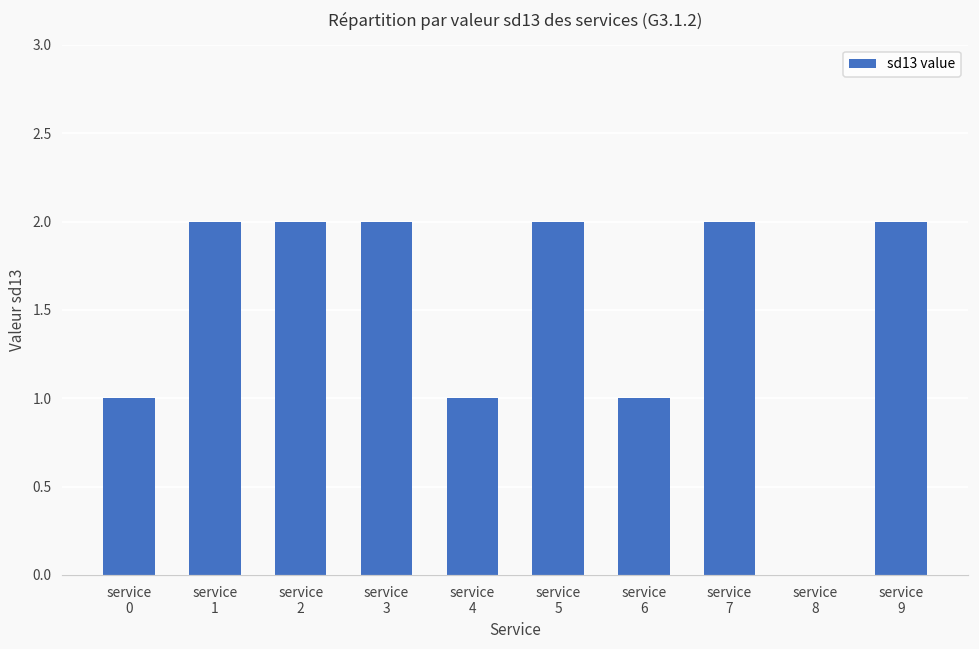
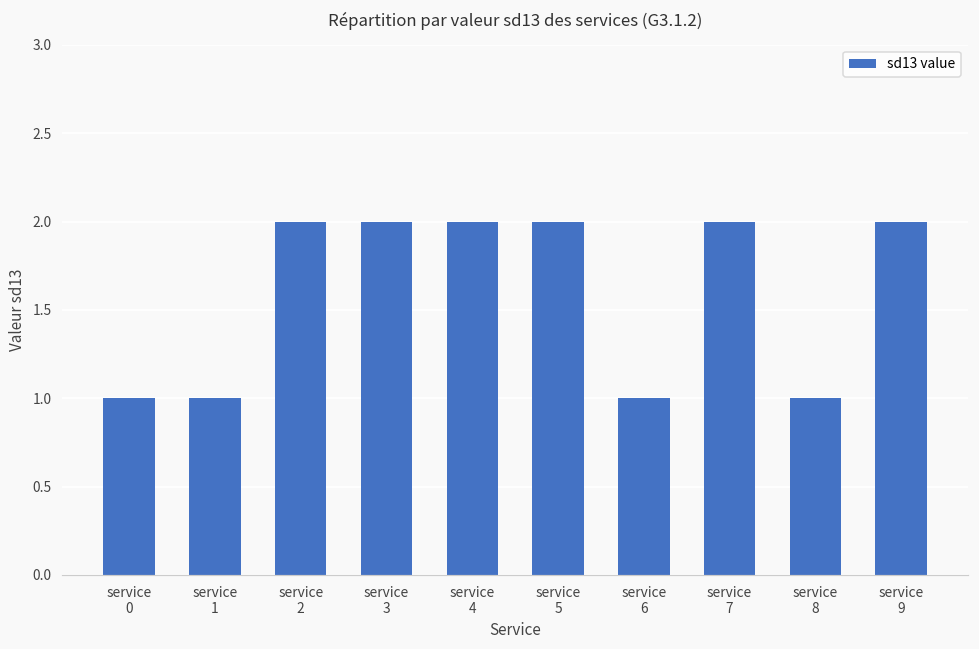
service 1: 2 -> 1
service 4: 1 -> 2
service 8: 0 -> 1
